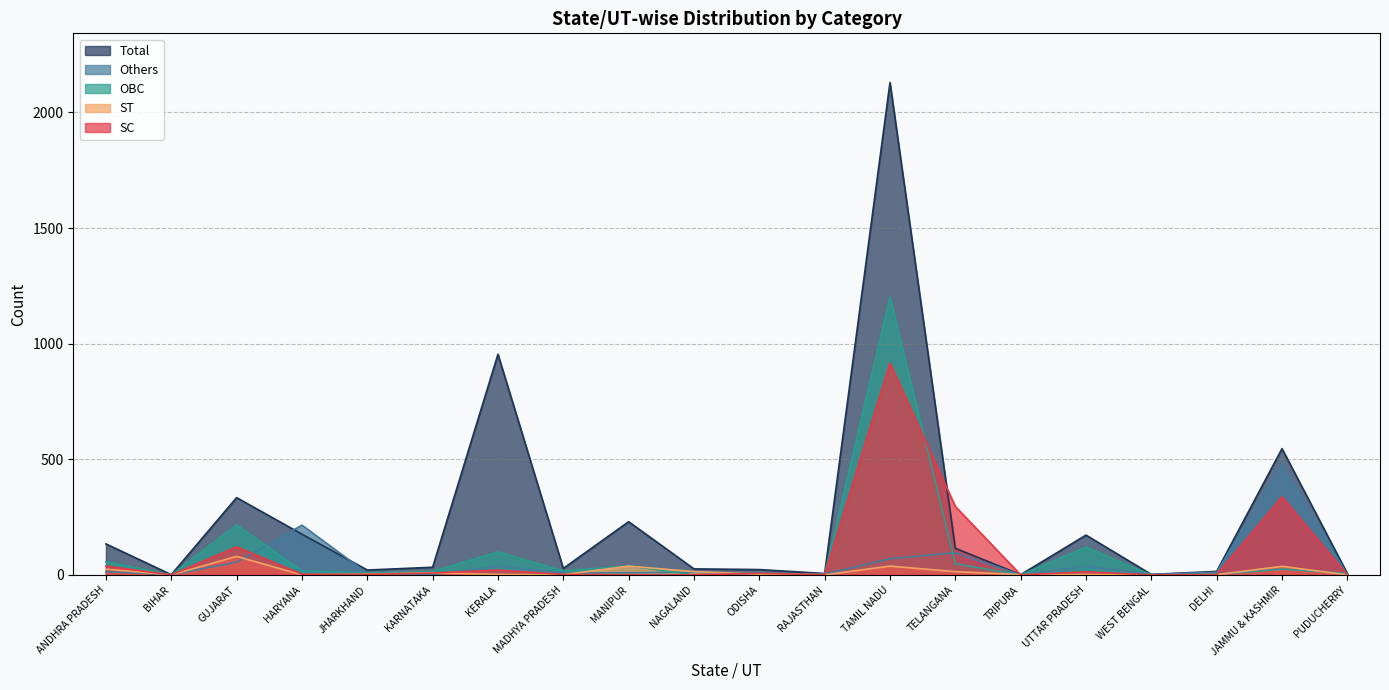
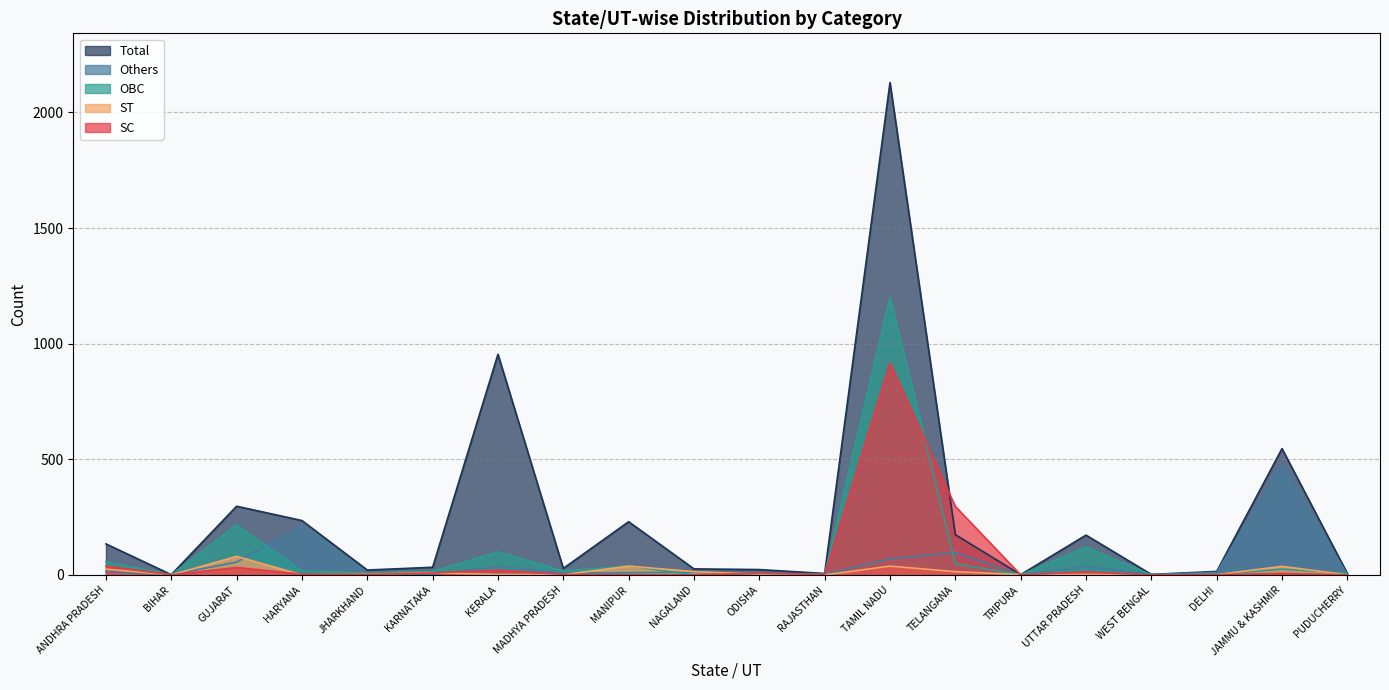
Total, GUJARAT: 330 -> 300
SC, GUJARAT: 120 -> 30
Total, HARYANA: 180 -> 240
Total, TELANGANA: 120 -> 170
SC, JAMMU & KASHMIR: 340 -> 10
